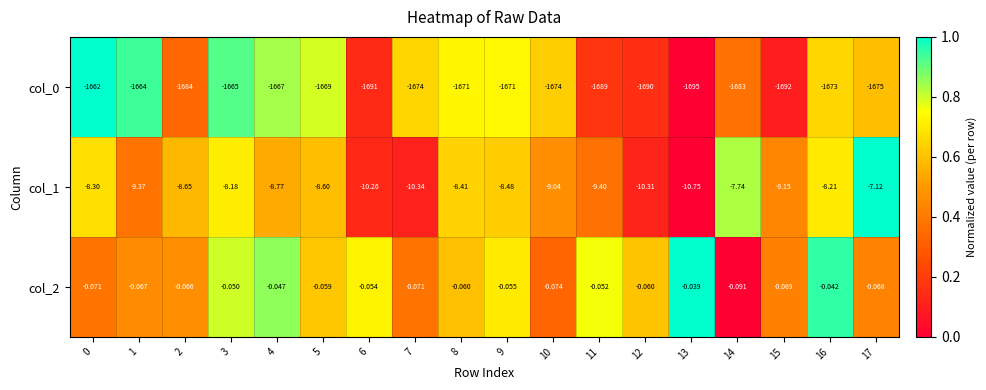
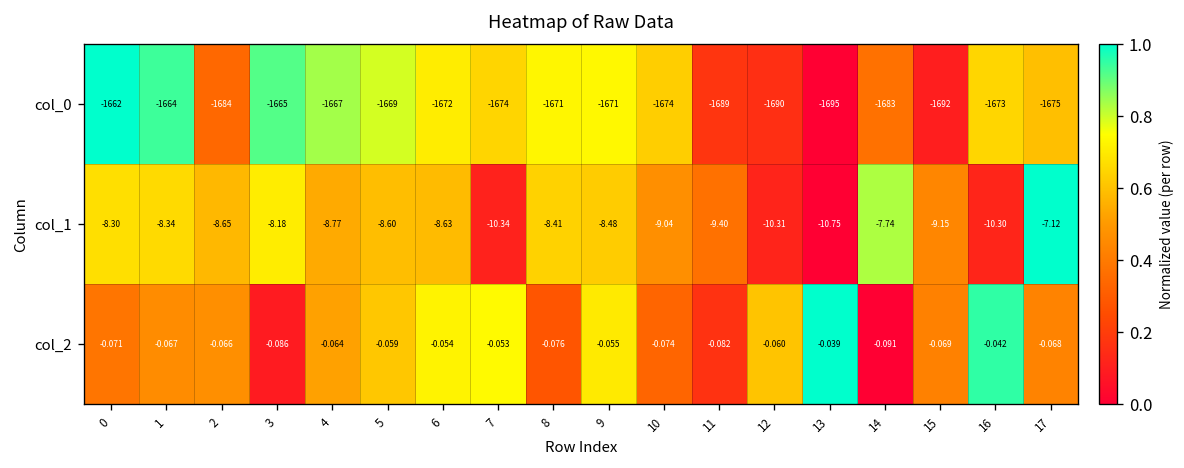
col_0, 6: -1691 -> -1672
col_1, 1: -9.37 -> -8.34
col_1, 6: -10.26 -> -8.63
col_1, 16: -8.21 -> -10.30
col_2, 3: -0.050 -> -0.086
col_2, 4: -0.047 -> -0.064
col_2, 7: -0.071 -> -0.053
col_2, 8: -0.060 -> -0.076
col_2, 11: -0.052 -> -0.082
